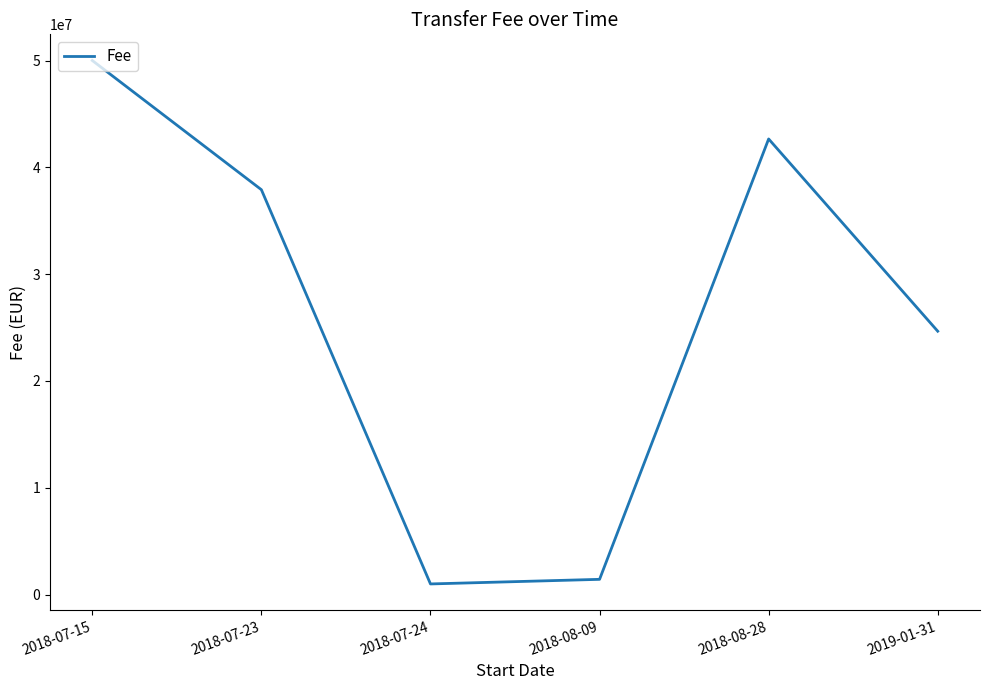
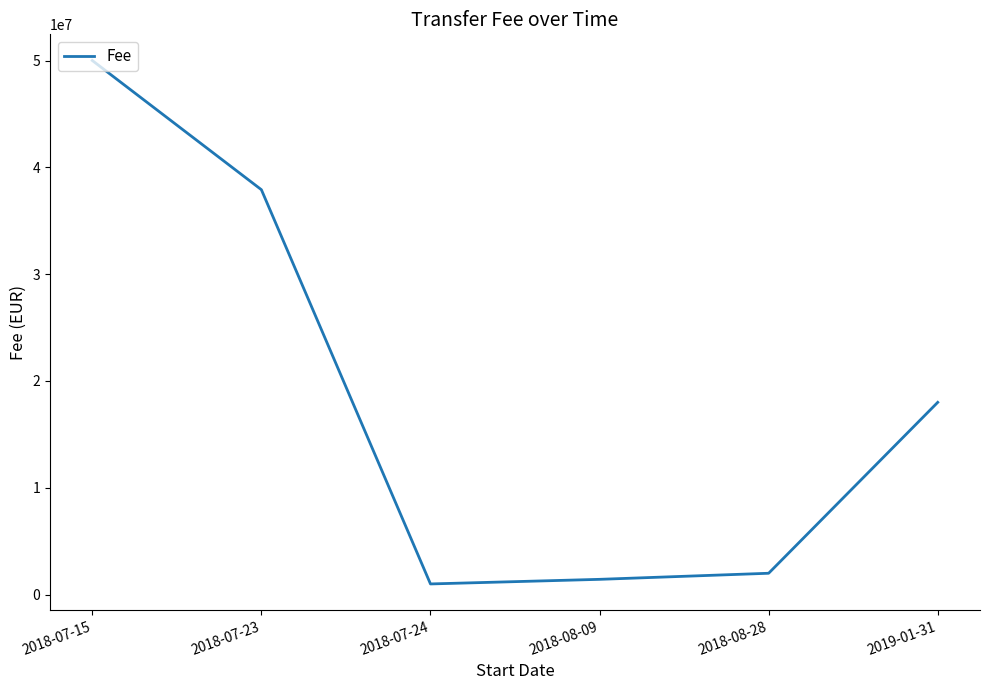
2018-08-28: 42700000 -> 2000000
2019-01-31: 24700000 -> 18000000
